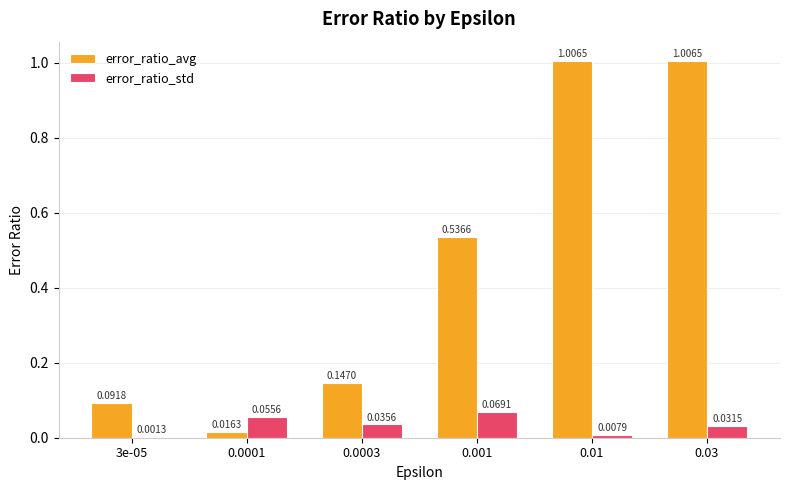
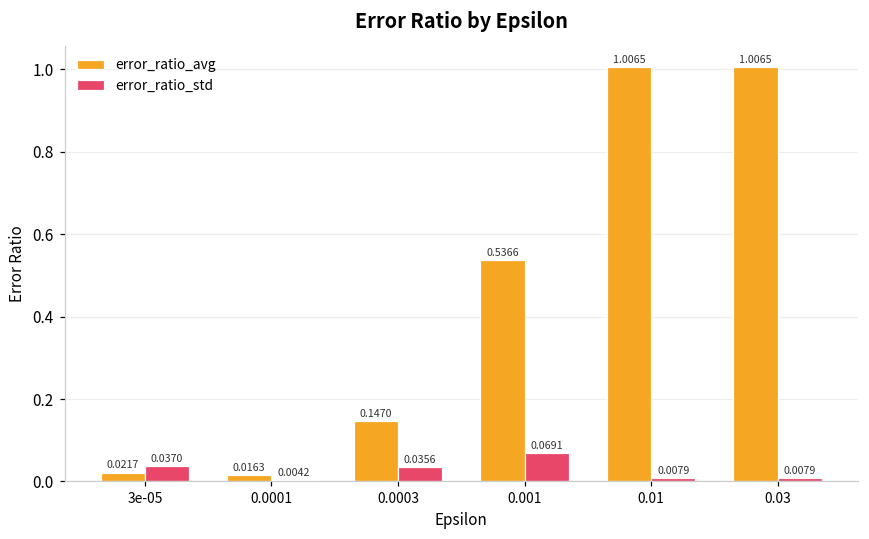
error_ratio_avg, 3e-05: 0.0918 -> 0.0217
error_ratio_std, 3e-05: 0.0013 -> 0.0370
error_ratio_std, 0.0001: 0.0556 -> 0.0042
error_ratio_std, 0.03: 0.0315 -> 0.0079
